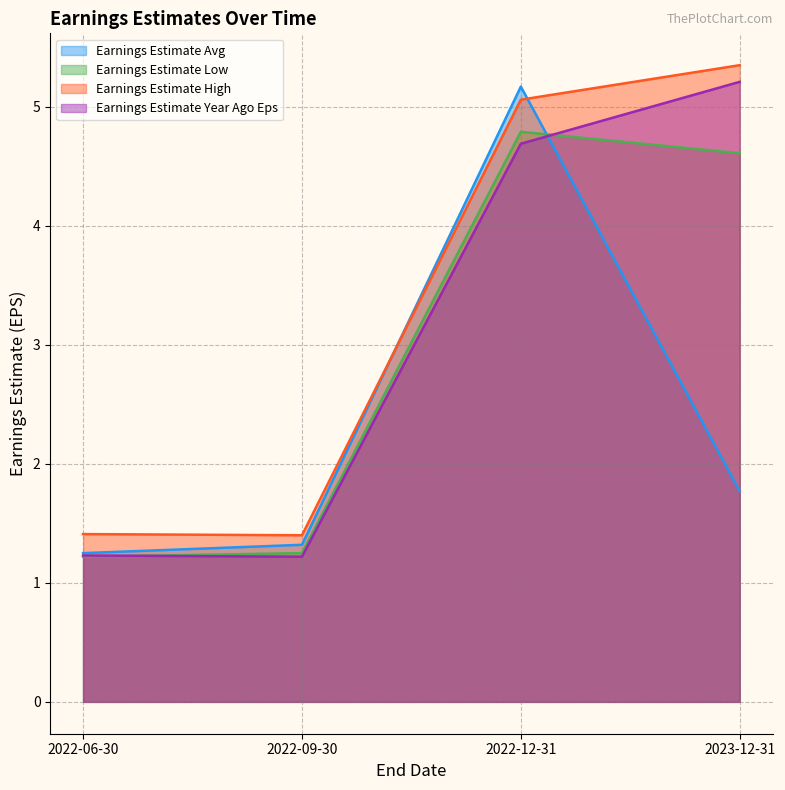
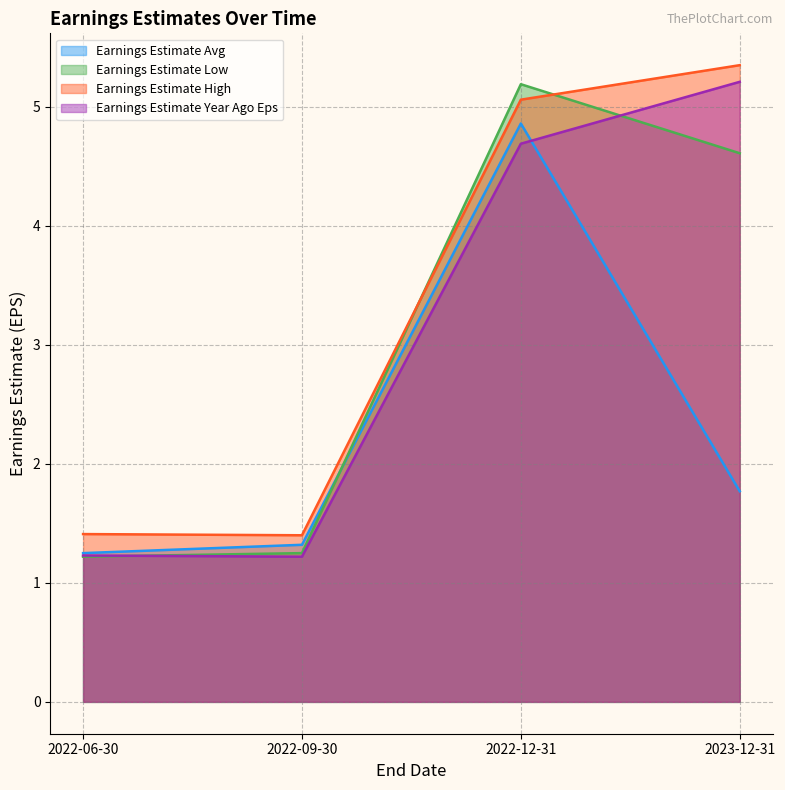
Earnings Estimate Avg, 2022-12-31: 5.17 -> 4.86
Earnings Estimate Low, 2022-12-31: 4.79 -> 5.19
